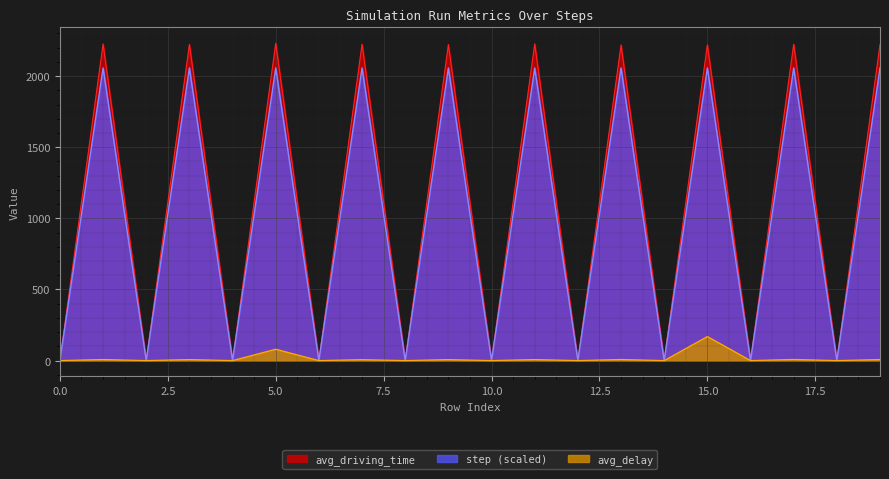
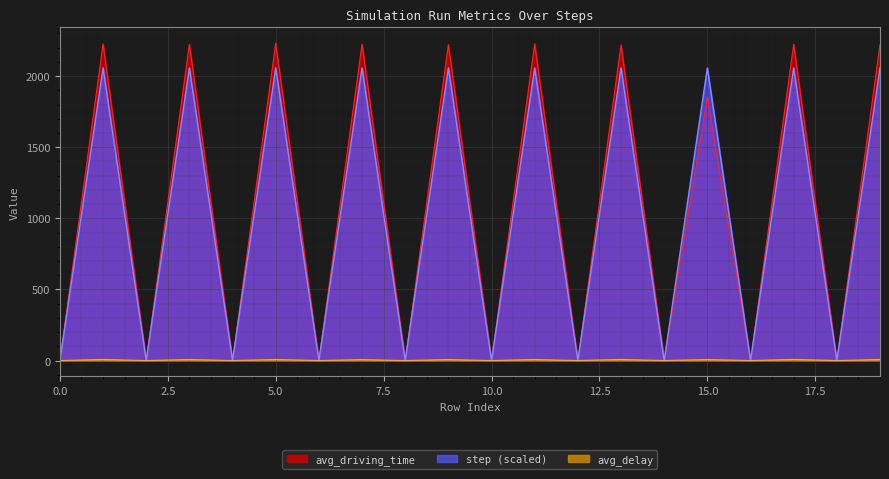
avg_delay, 5.0: 80 -> 10
avg_driving_time, 15.0: 2220 -> 1850
avg_delay, 15.0: 170 -> 10
